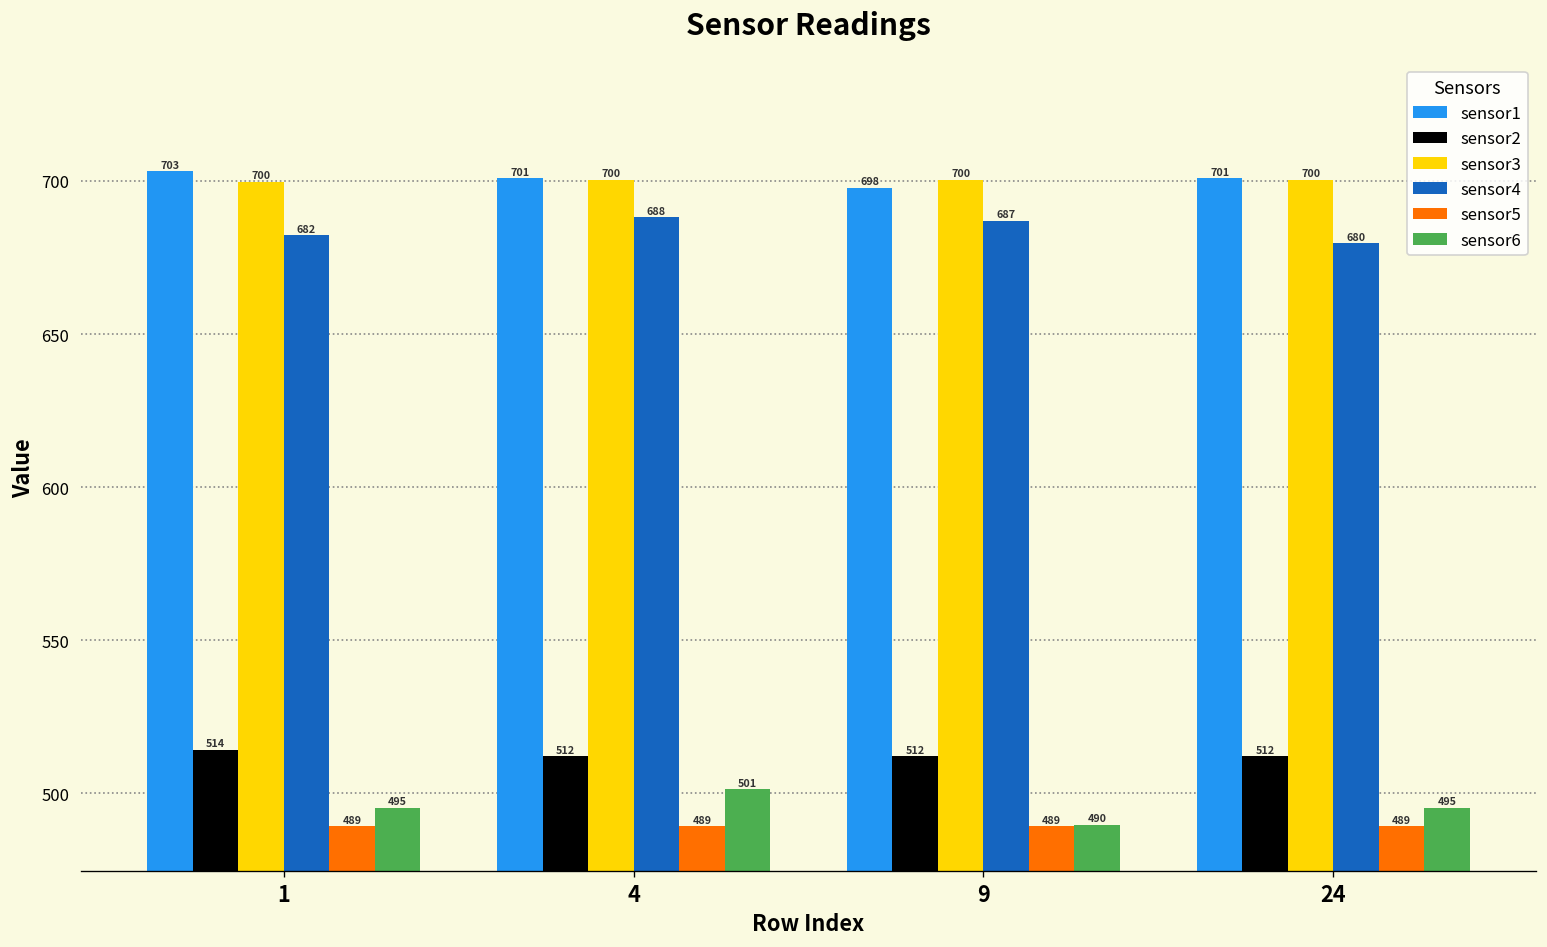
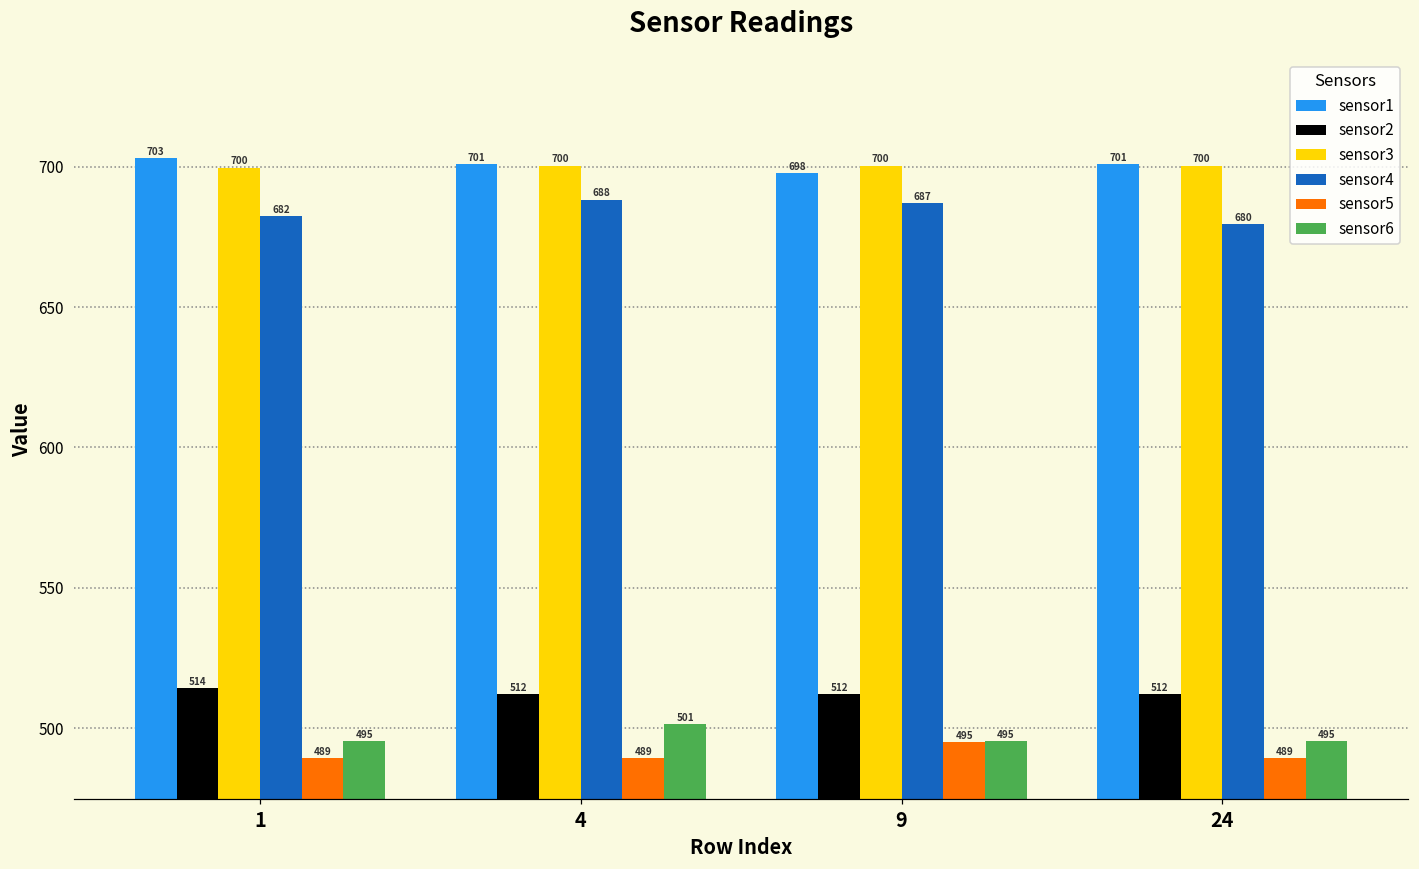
sensor5, 9: 489 -> 495
sensor6, 9: 490 -> 495
